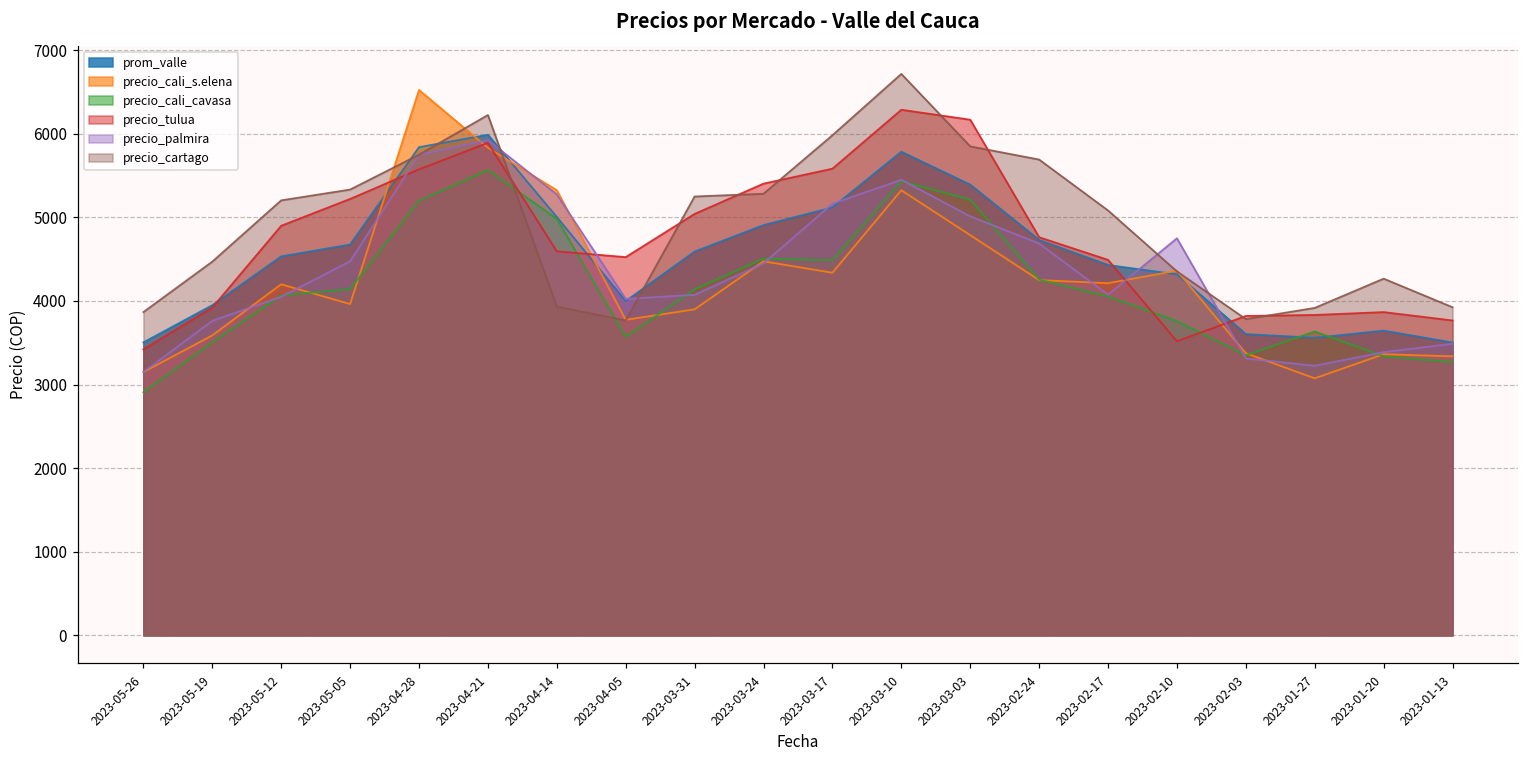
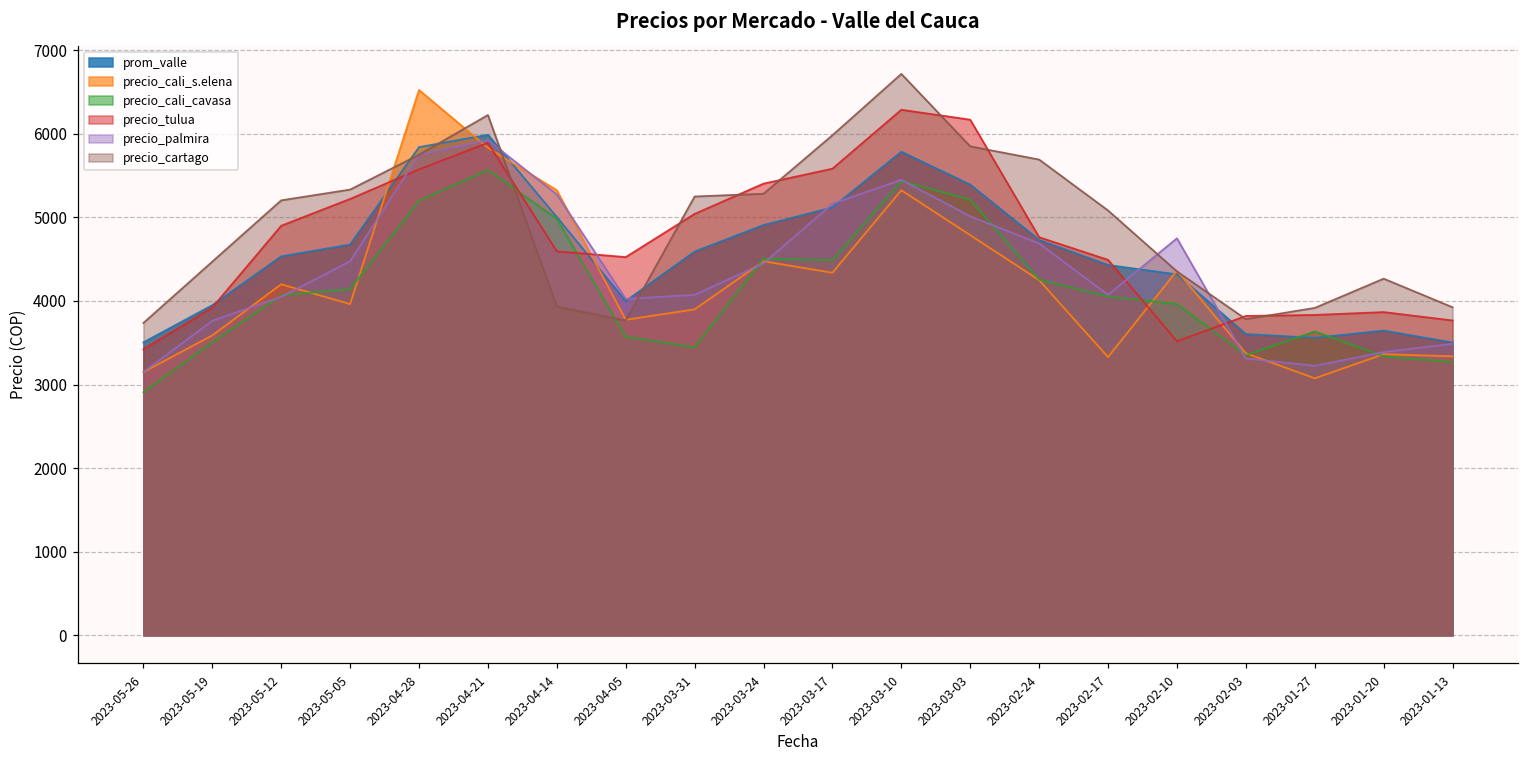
precio_cartago, 2023-05-26: 3900 -> 3700
precio_cali_cavasa, 2023-03-31: 4100 -> 3400
precio_cali_s.elena, 2023-02-17: 4200 -> 3300
precio_cali_cavasa, 2023-02-10: 3800 -> 4000
